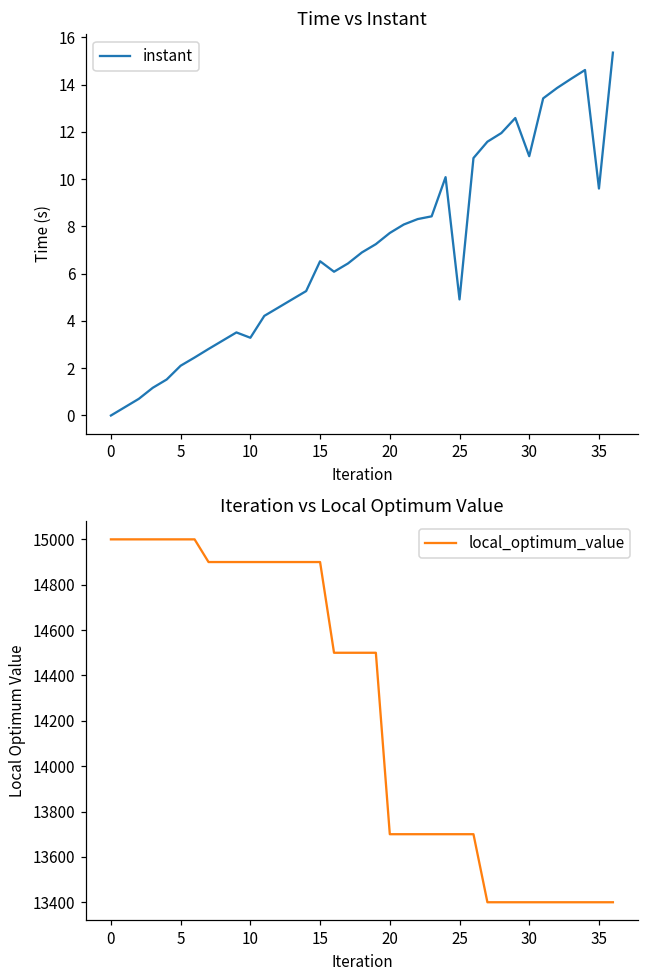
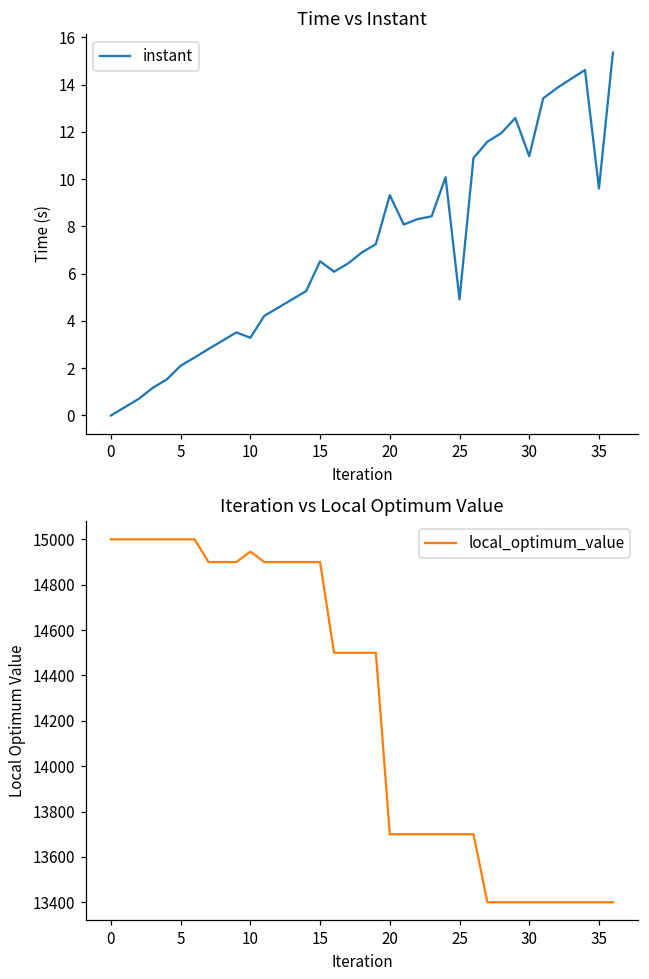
Time vs Instant, 20: 7.7 -> 9.3
Iteration vs Local Optimum Value, 10: 14900 -> 14950
